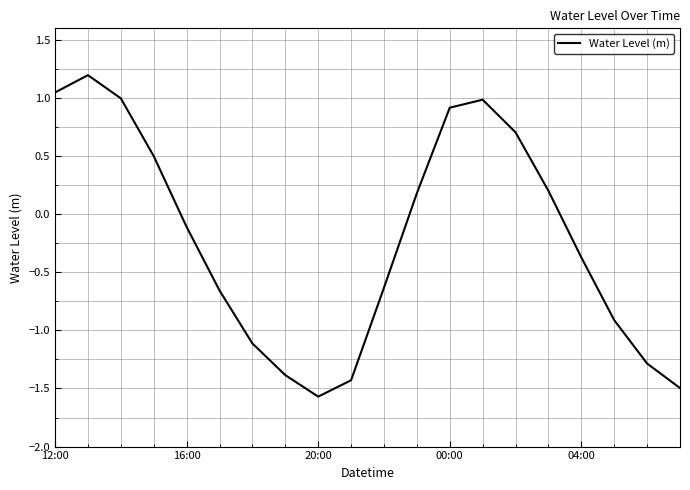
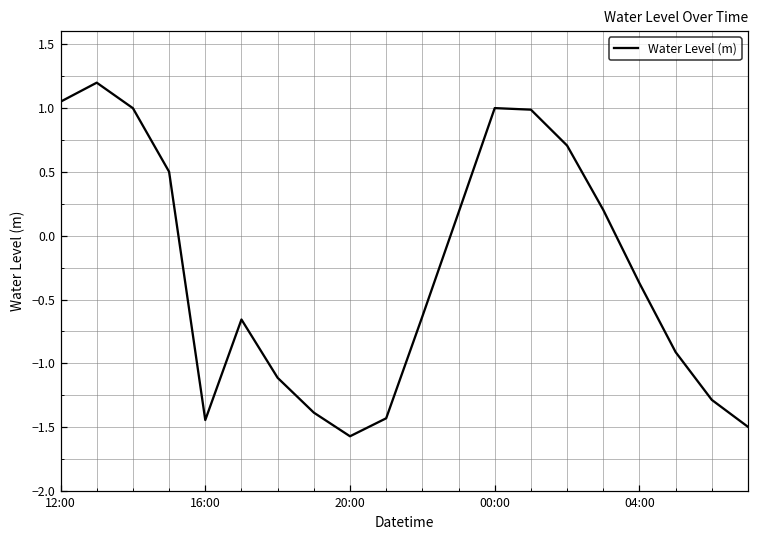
16:00: -0.11 -> -1.44
00:00: 0.92 -> 1.00
